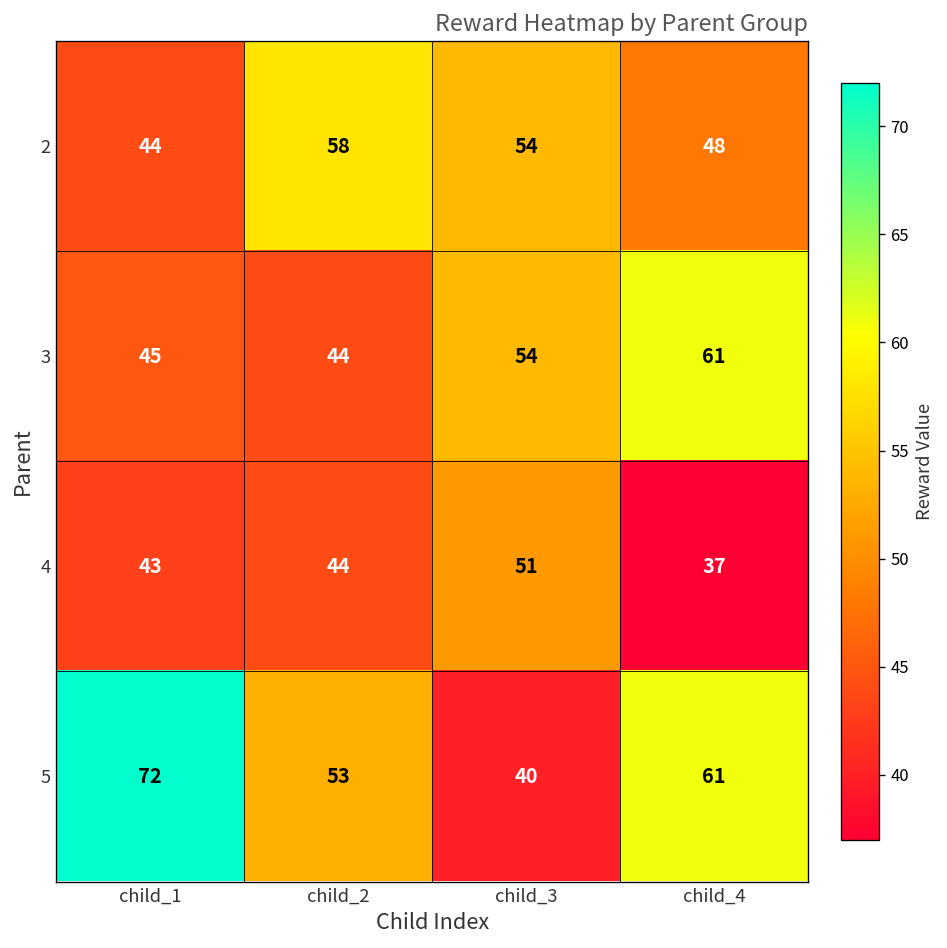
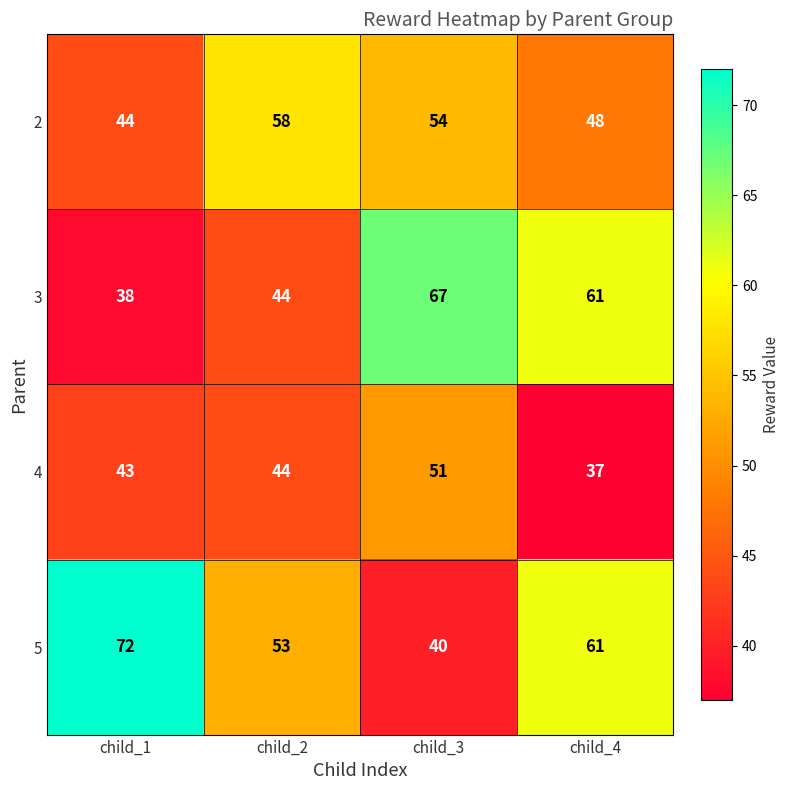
3, child_1: 45 -> 38
3, child_3: 54 -> 67
